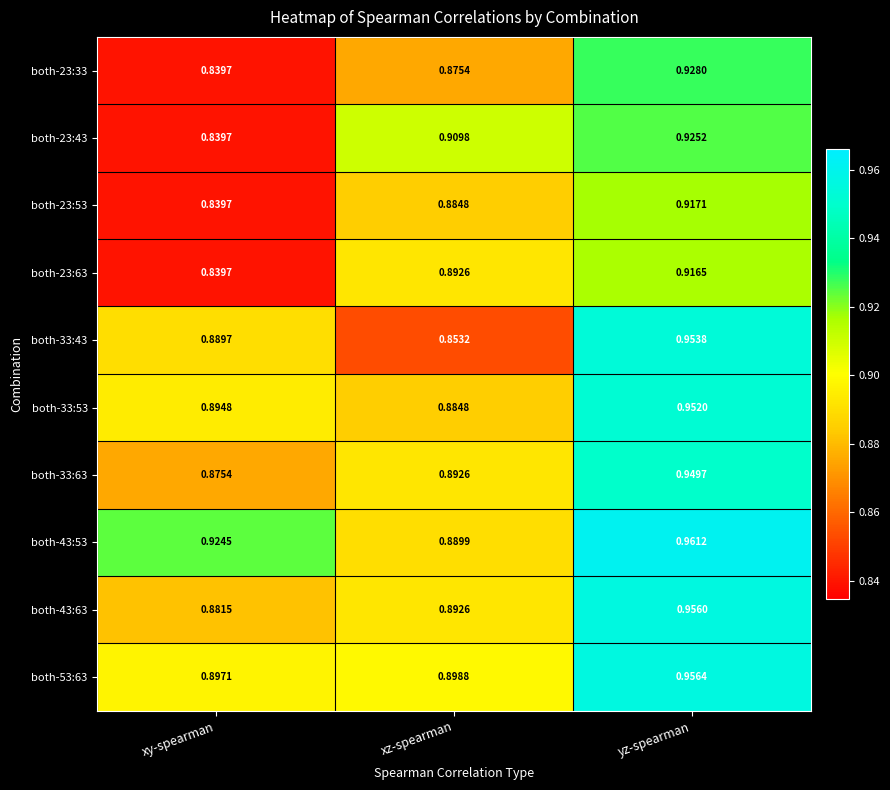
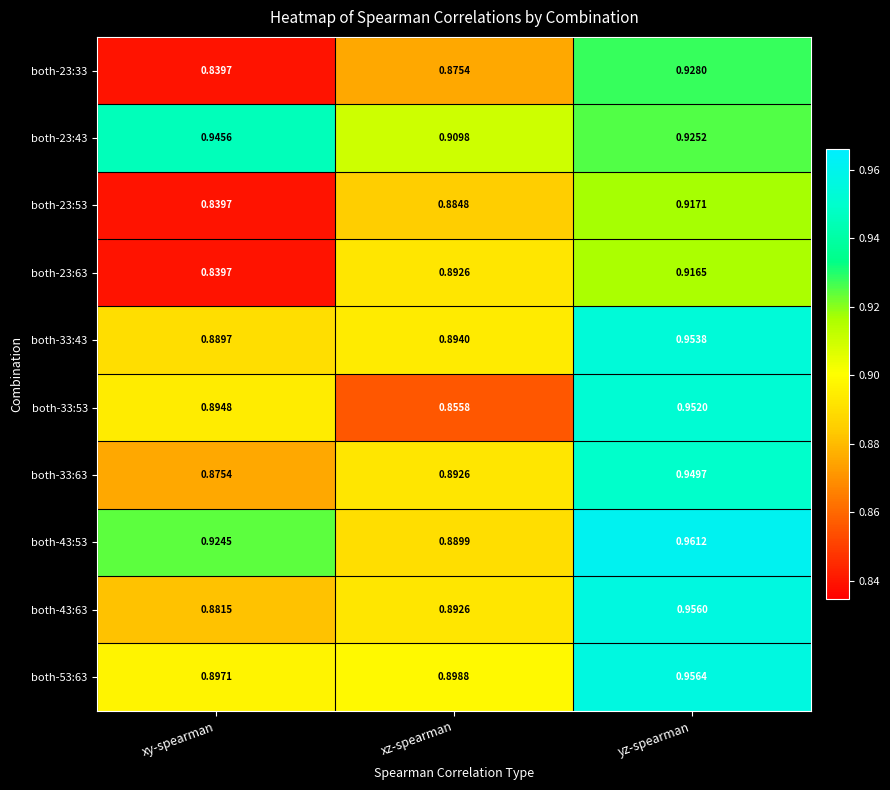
both-23:43, xy-spearman: 0.8397 -> 0.9456
both-33:43, xz-spearman: 0.8532 -> 0.8940
both-33:53, xz-spearman: 0.8848 -> 0.8558
